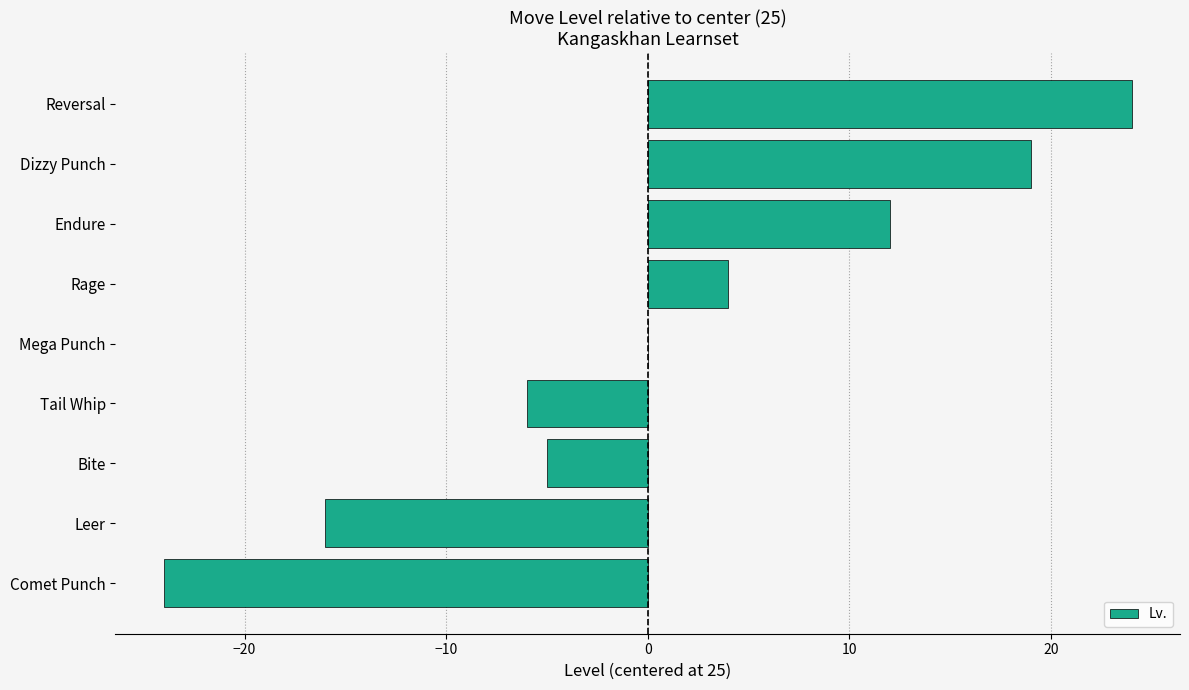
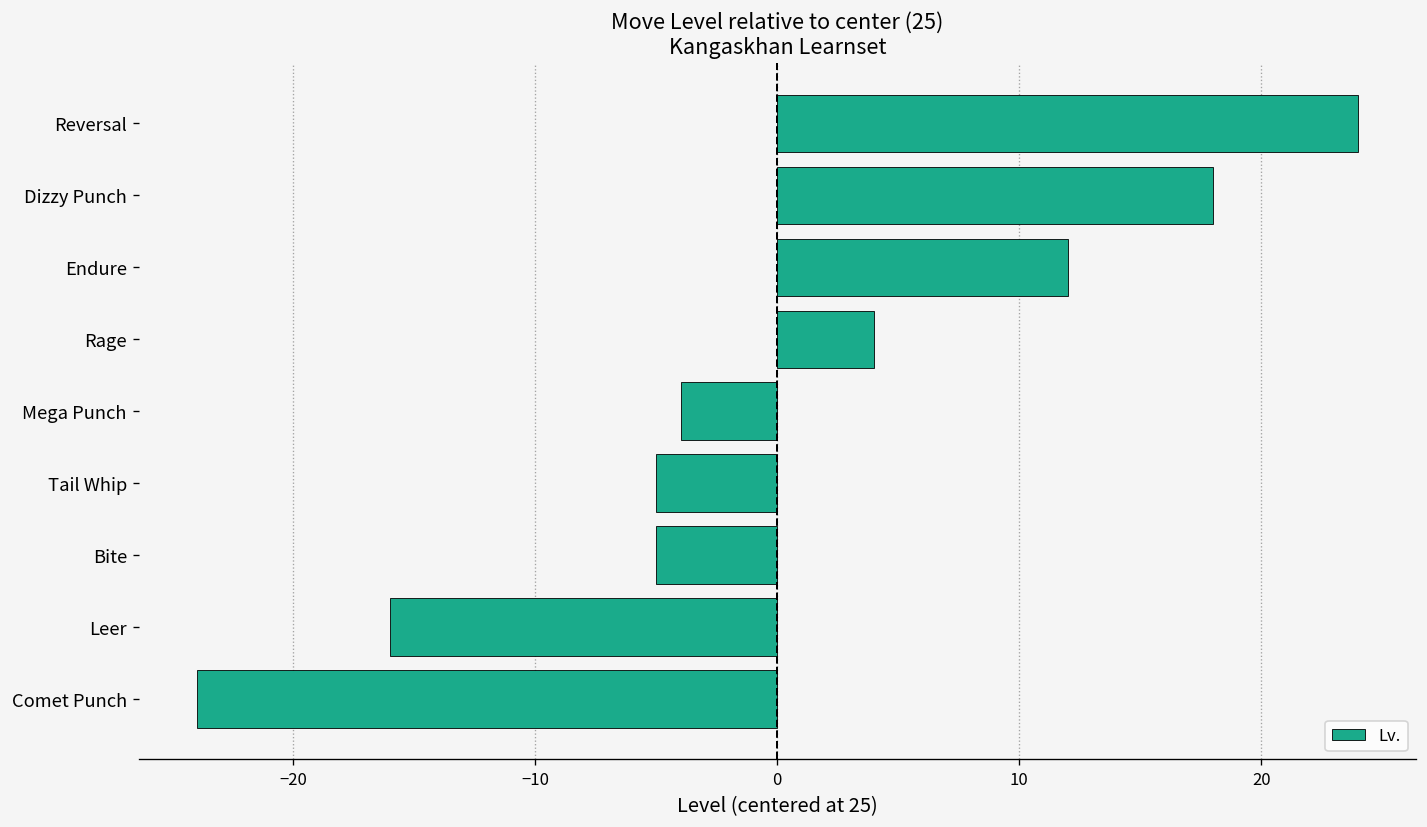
Dizzy Punch: 19.0 -> 18.0
Mega Punch: 0.0 -> -4.0
Tail Whip: -6.0 -> -5.0
